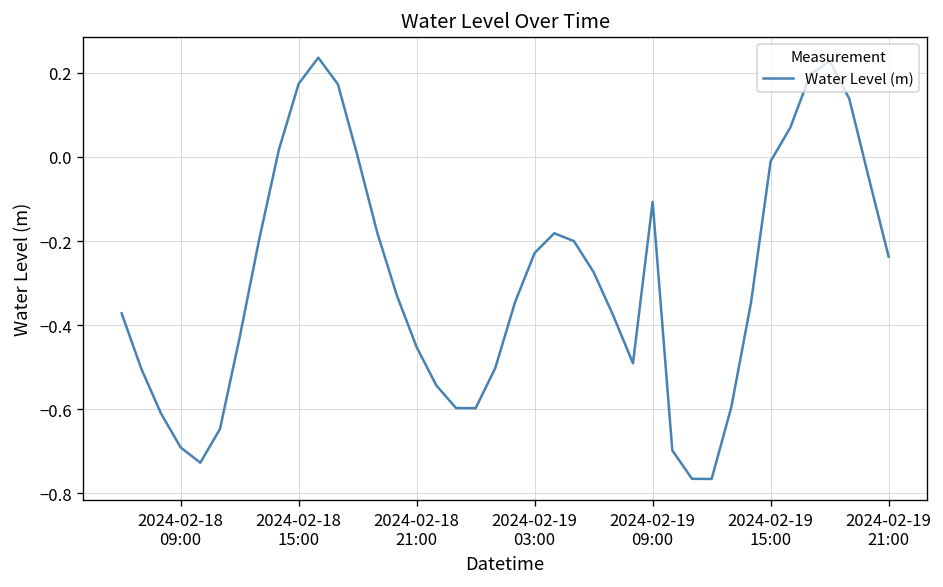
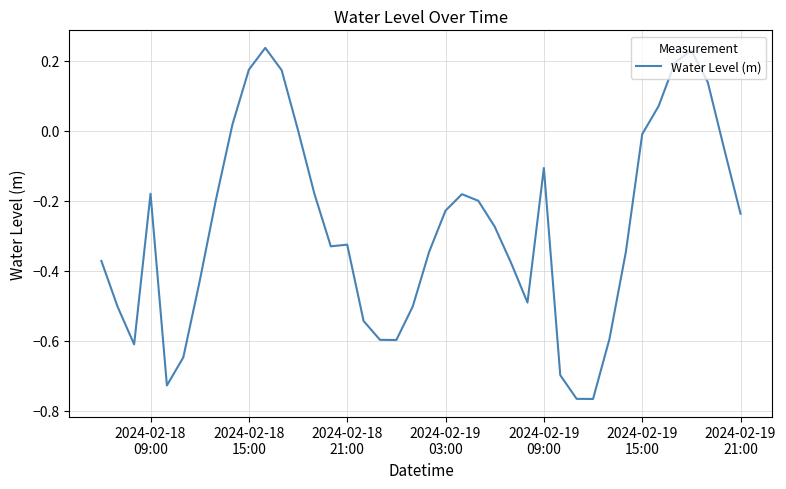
2024-02-18 09:00: -0.69 -> -0.18
2024-02-18 21:00: -0.45 -> -0.33
